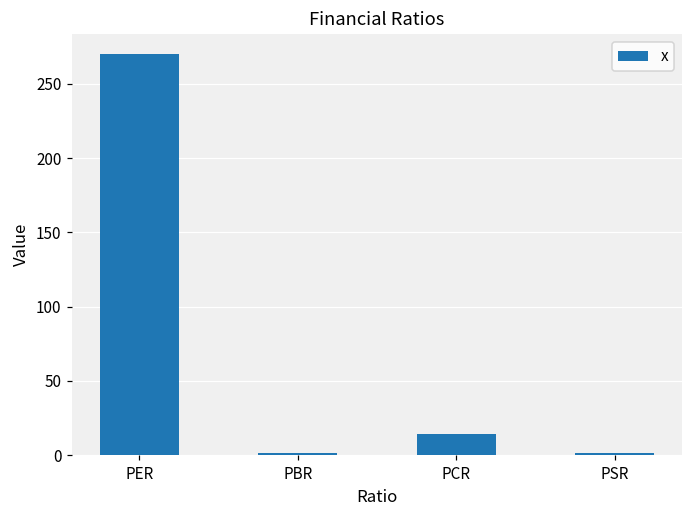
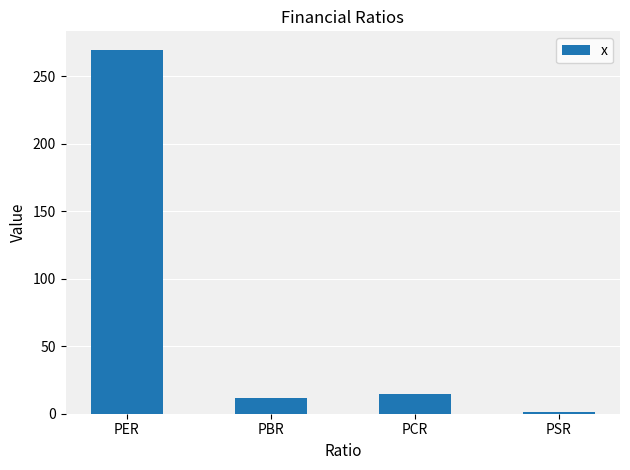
PBR: 1 -> 11
